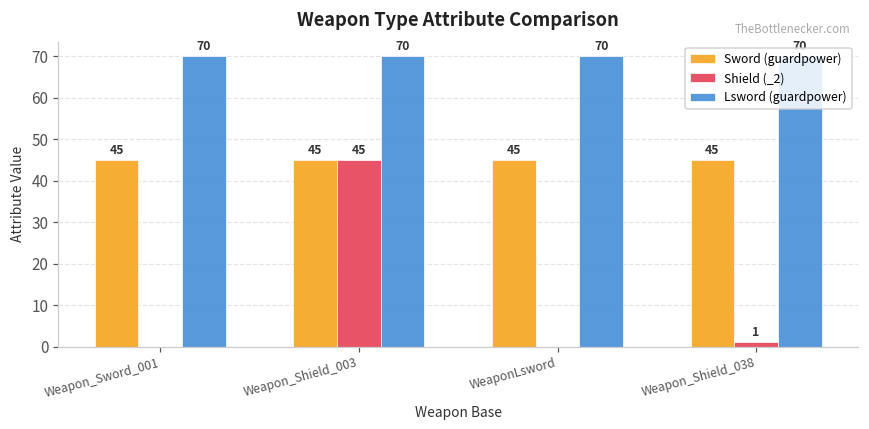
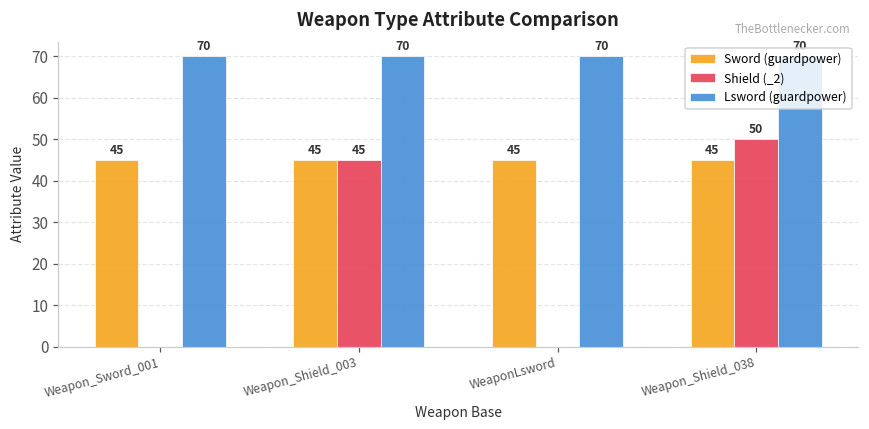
Shield (_2), Weapon_Shield_038: 1 -> 50
